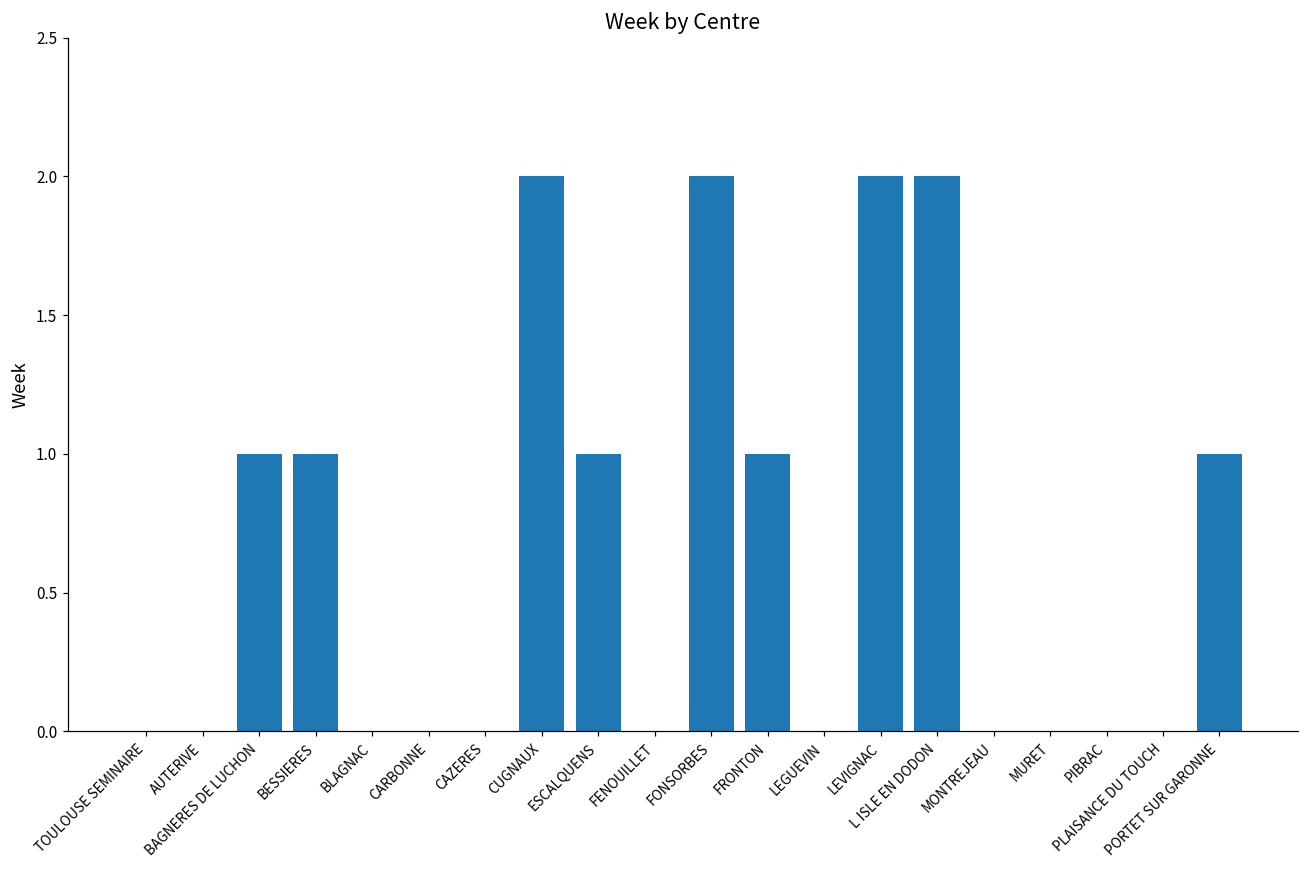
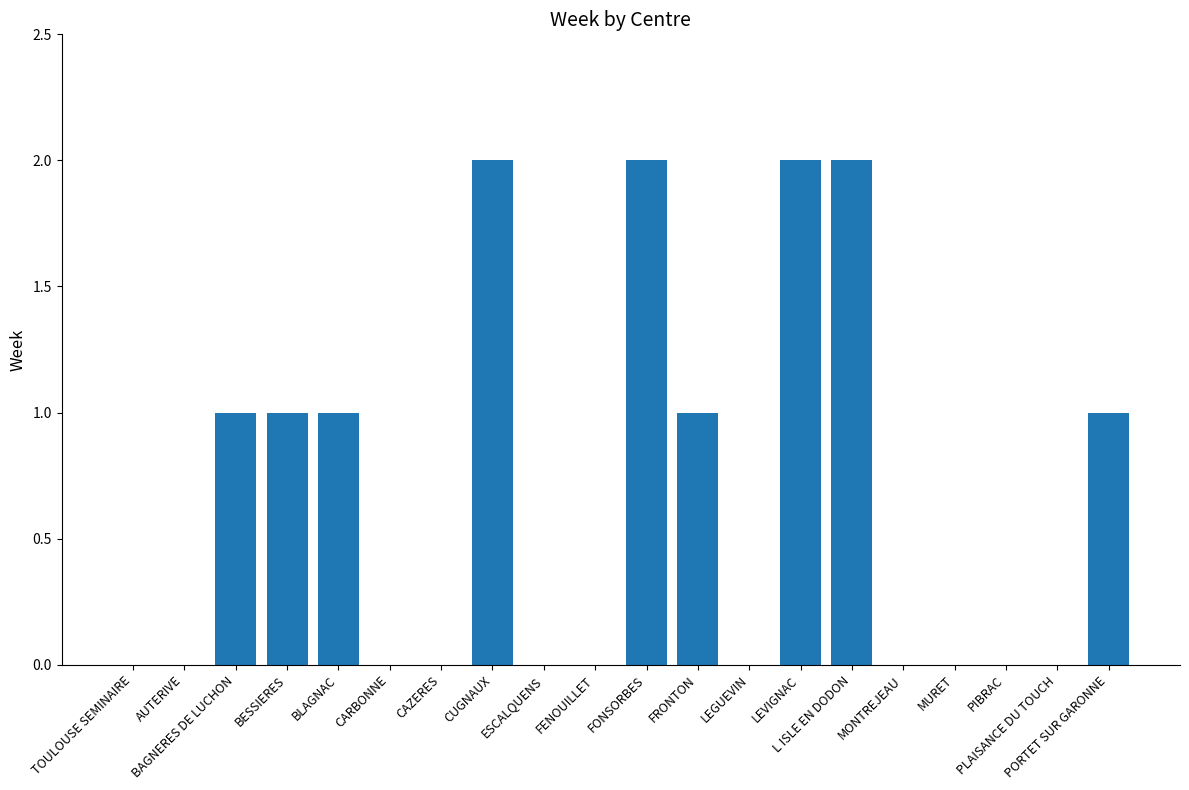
BLAGNAC: 0 -> 1
ESCALQUENS: 1 -> 0
